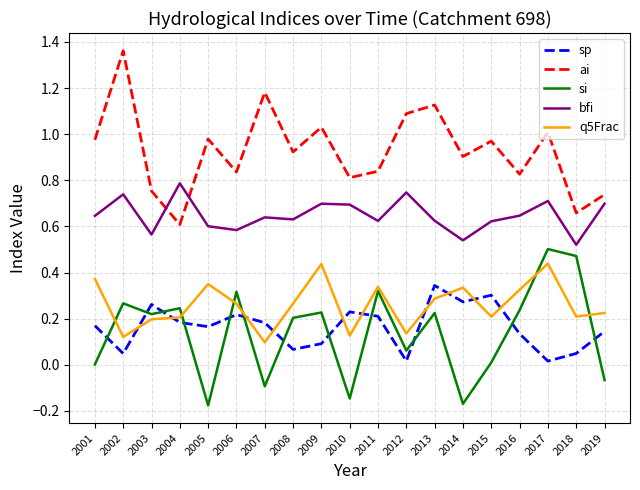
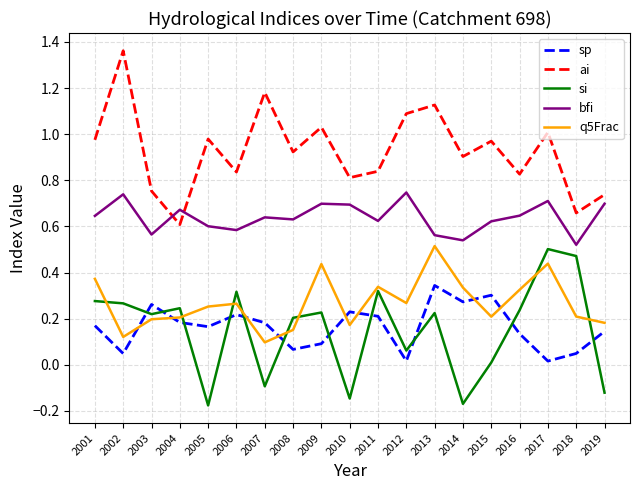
si, 2001: 0.00 -> 0.28
bfi, 2004: 0.79 -> 0.67
q5Frac, 2005: 0.35 -> 0.25
q5Frac, 2008: 0.27 -> 0.15
q5Frac, 2010: 0.13 -> 0.17
q5Frac, 2012: 0.14 -> 0.27
bfi, 2013: 0.62 -> 0.56
q5Frac, 2013: 0.29 -> 0.51
si, 2019: -0.07 -> -0.12
q5Frac, 2019: 0.22 -> 0.18
